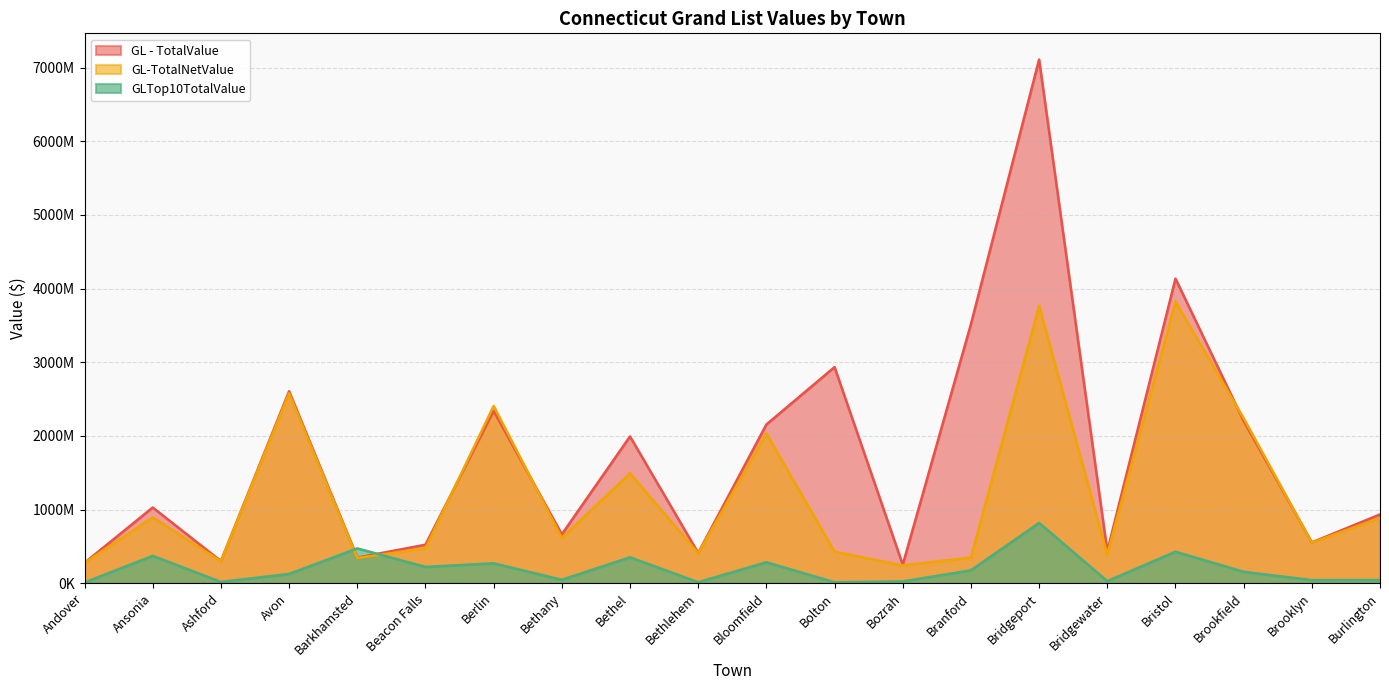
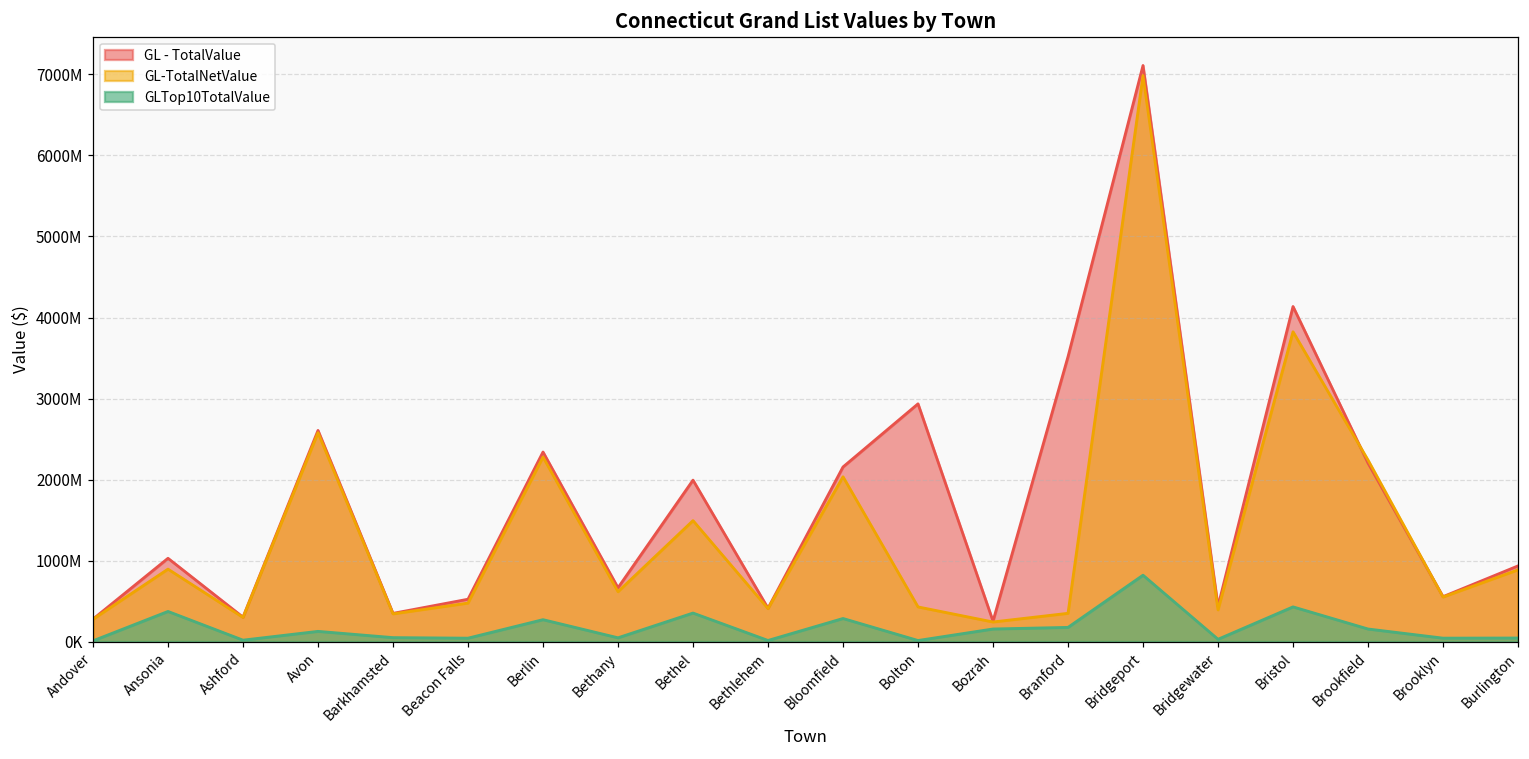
GLTop10TotalValue, Barkhamsted: 500000000 -> 0
GLTop10TotalValue, Beacon Falls: 200000000 -> 0
GL-TotalNetValue, Berlin: 2400000000 -> 2300000000
GLTop10TotalValue, Bozrah: 0 -> 200000000
GL-TotalNetValue, Bridgeport: 3800000000 -> 7000000000
